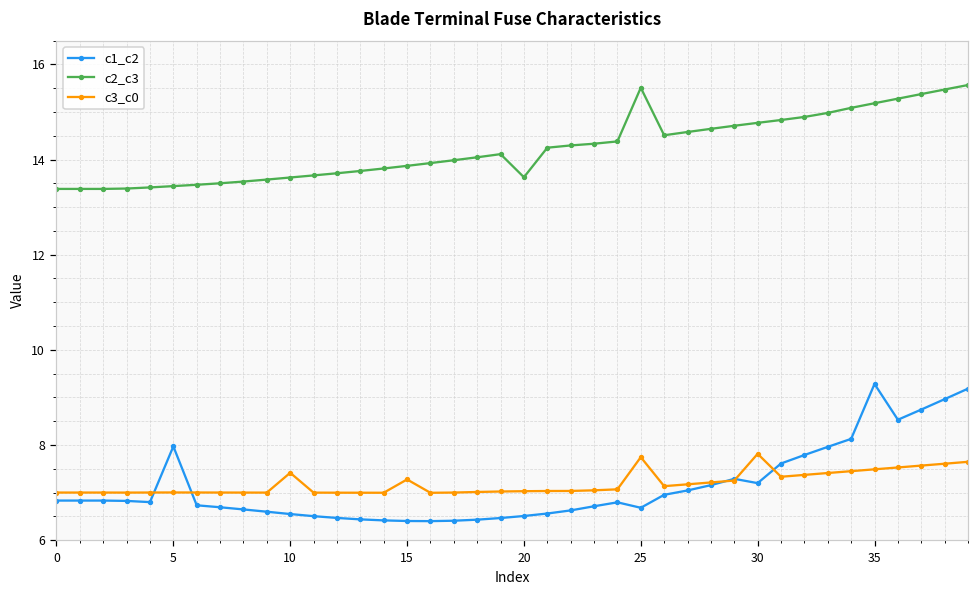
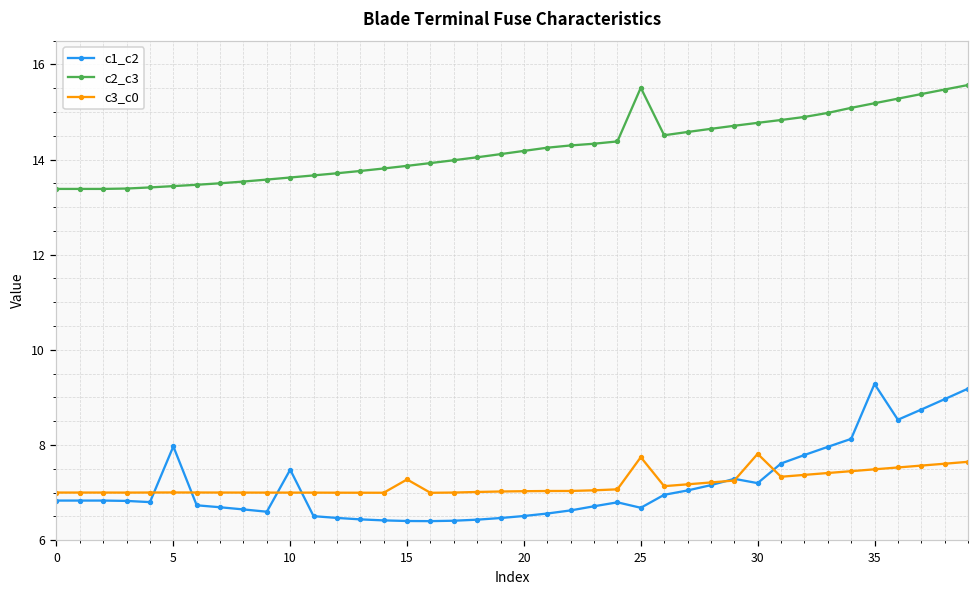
c1_c2, 10: 6.5 -> 7.5
c3_c0, 10: 7.4 -> 7.0
c2_c3, 20: 13.6 -> 14.2
